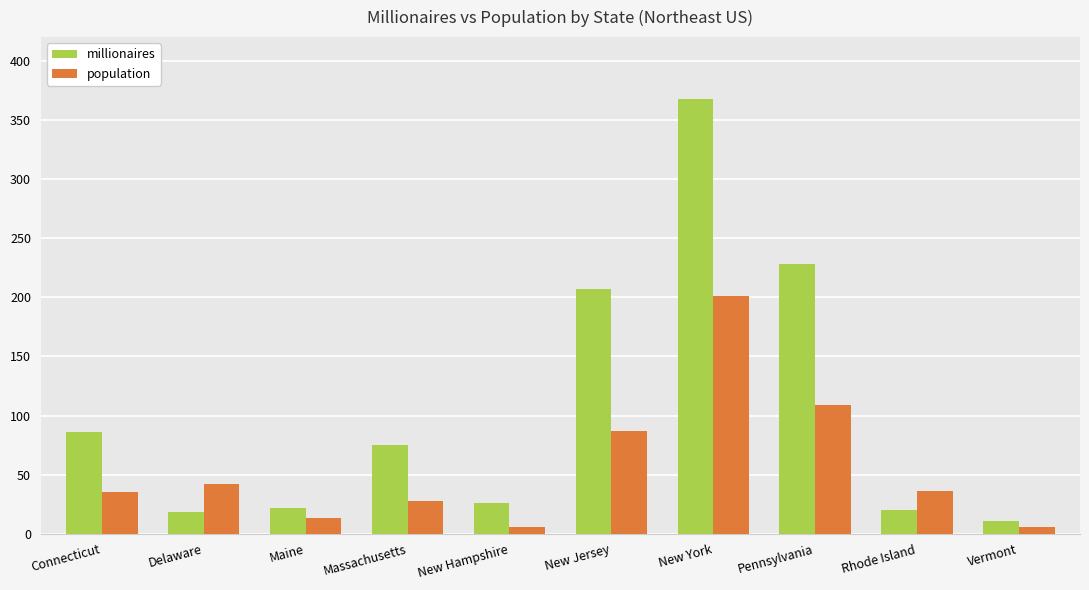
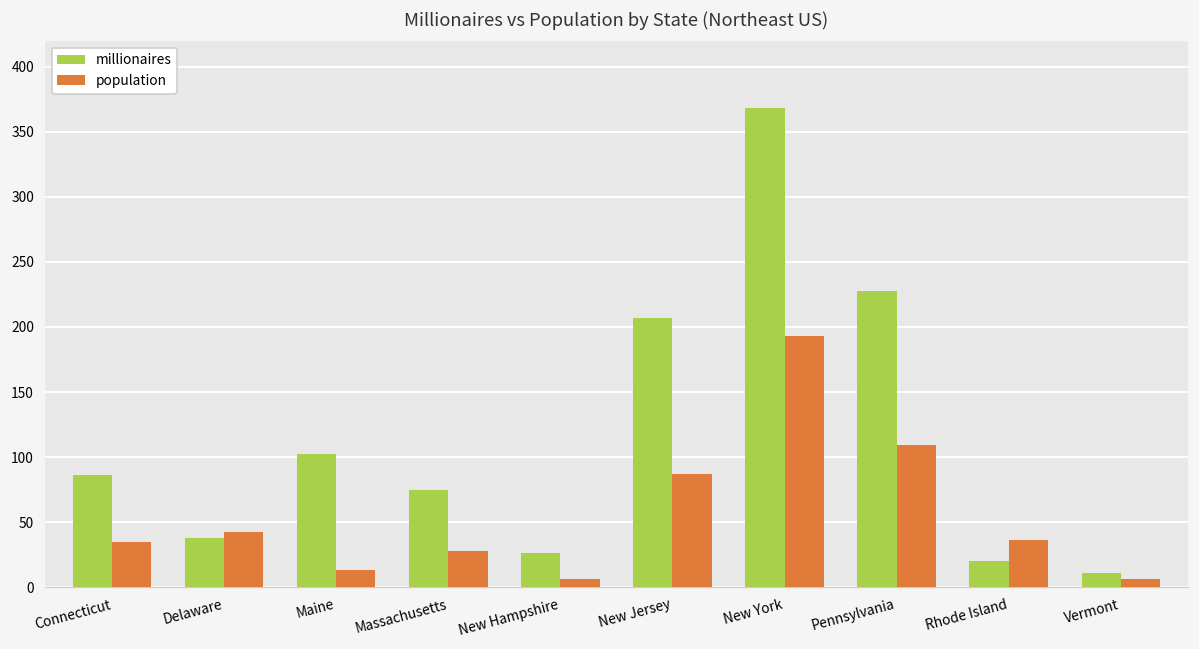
millionaires, Delaware: 18 -> 38
millionaires, Maine: 22 -> 102
population, New York: 201 -> 193
